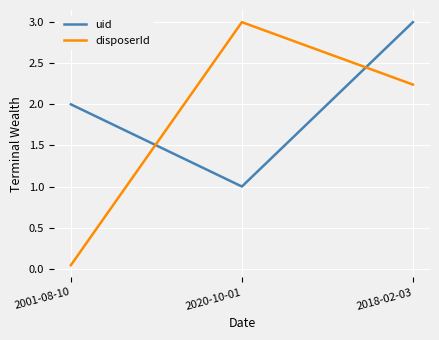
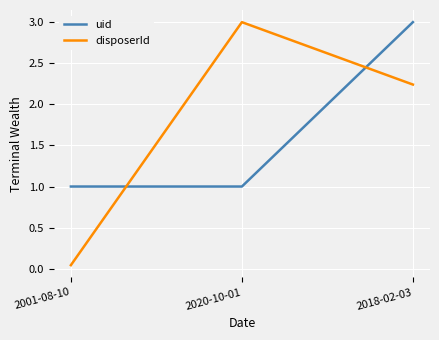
uid, 2001-08-10: 2 -> 1
